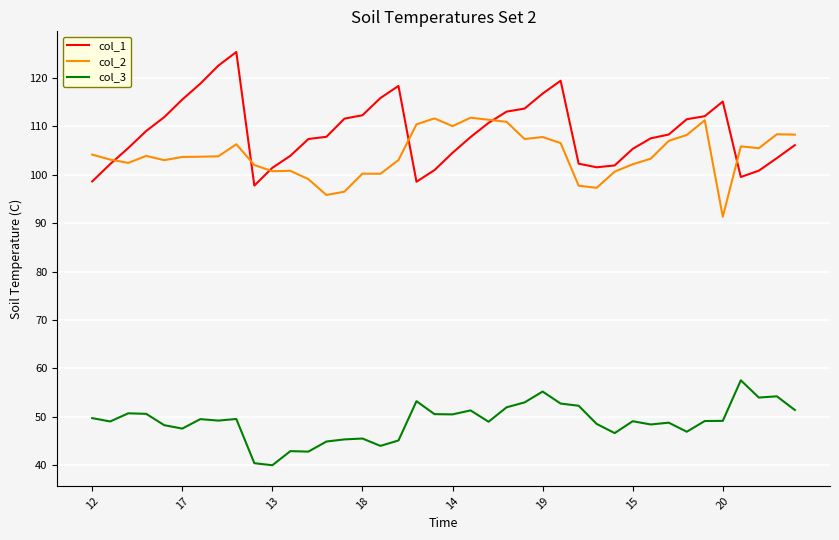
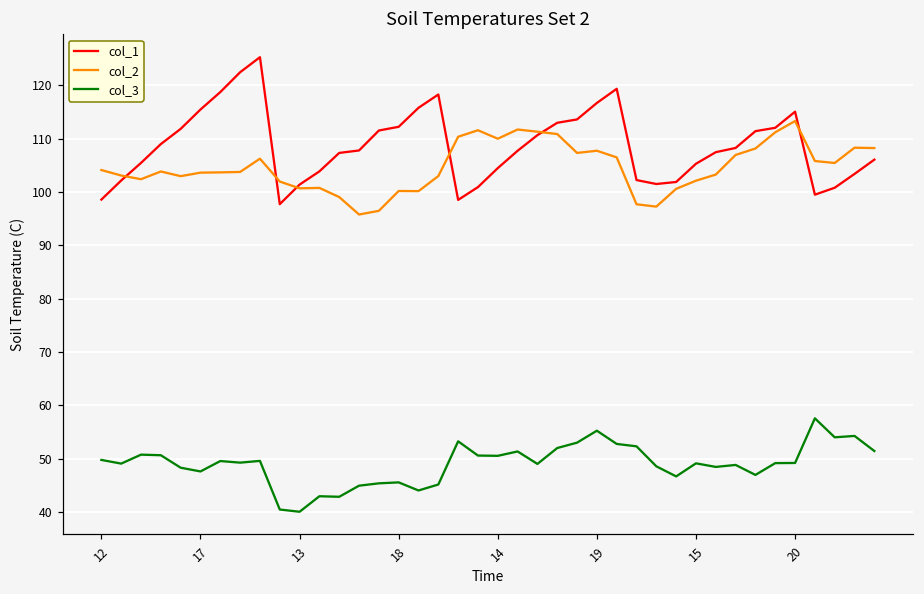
col_2, 20: 91 -> 113
